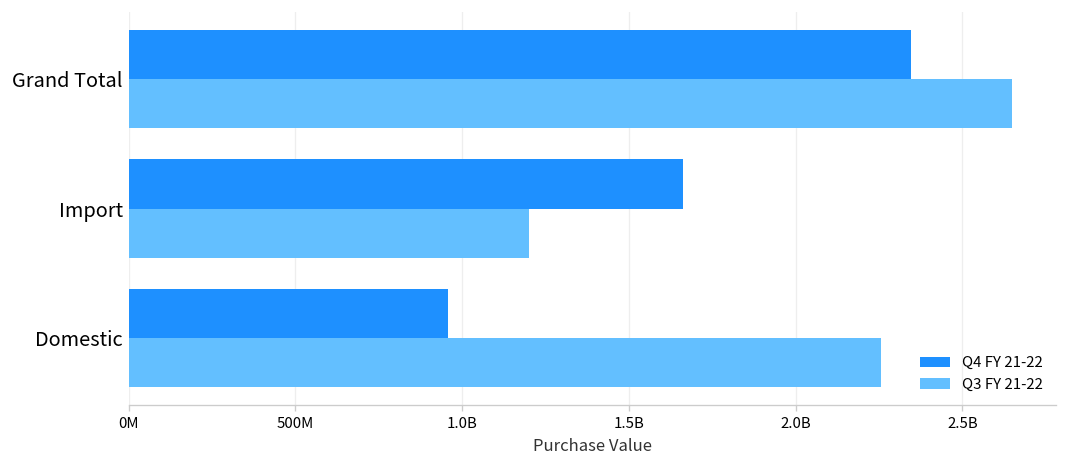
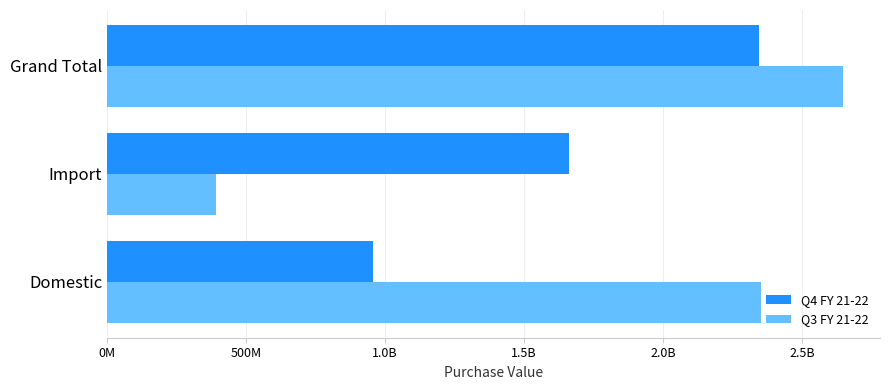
Q3 FY 21-22, Import: 1200000000 -> 390000000
Q3 FY 21-22, Domestic: 2250000000 -> 2350000000
